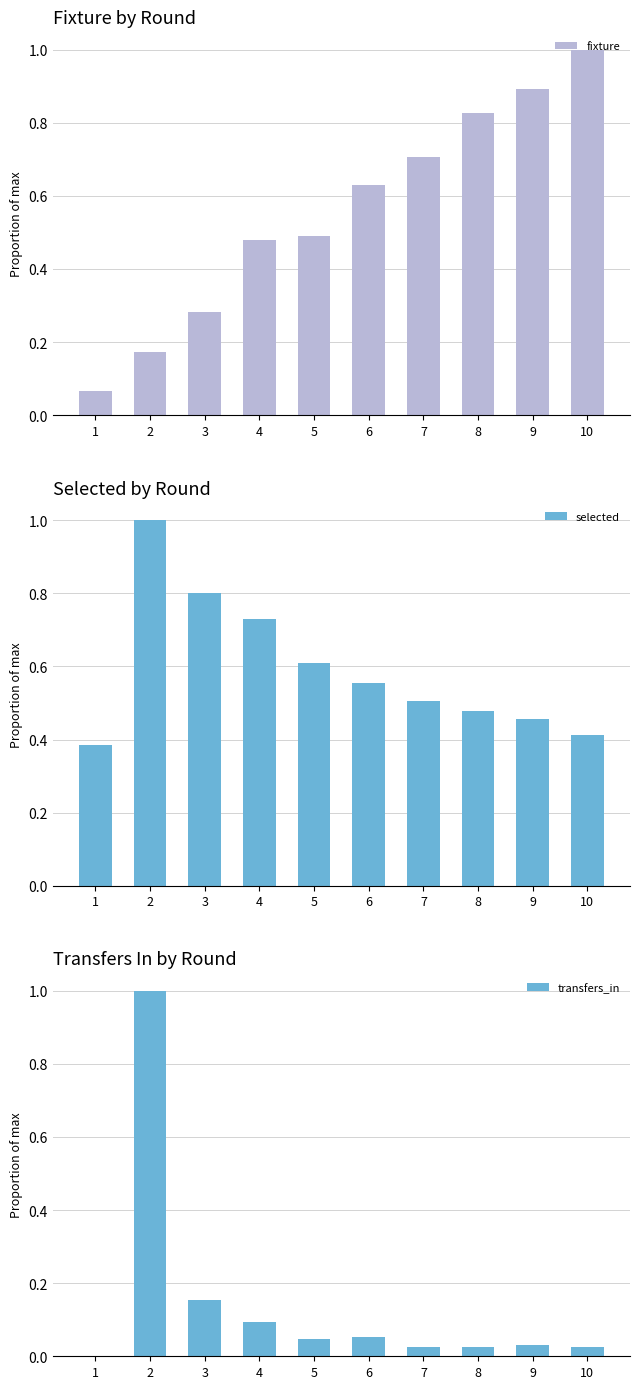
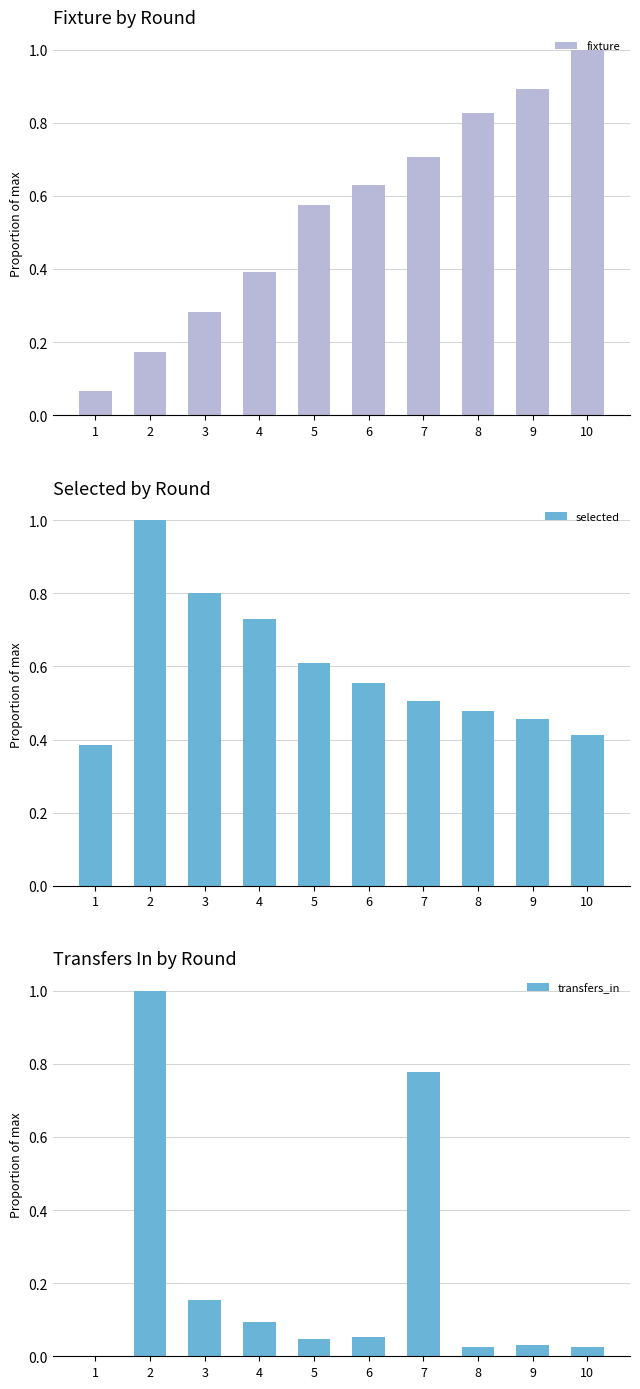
Fixture by Round, 4: 0.48 -> 0.39
Fixture by Round, 5: 0.49 -> 0.58
Transfers In by Round, 7: 0.03 -> 0.78
